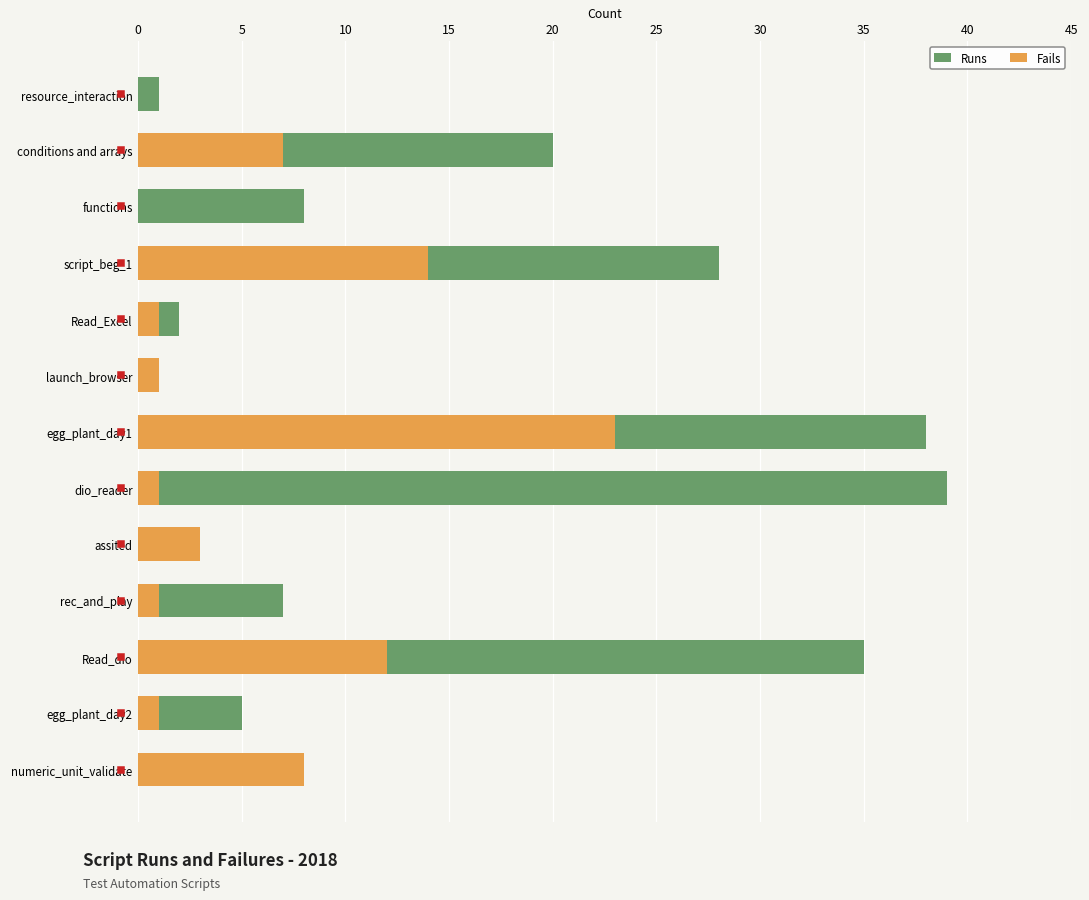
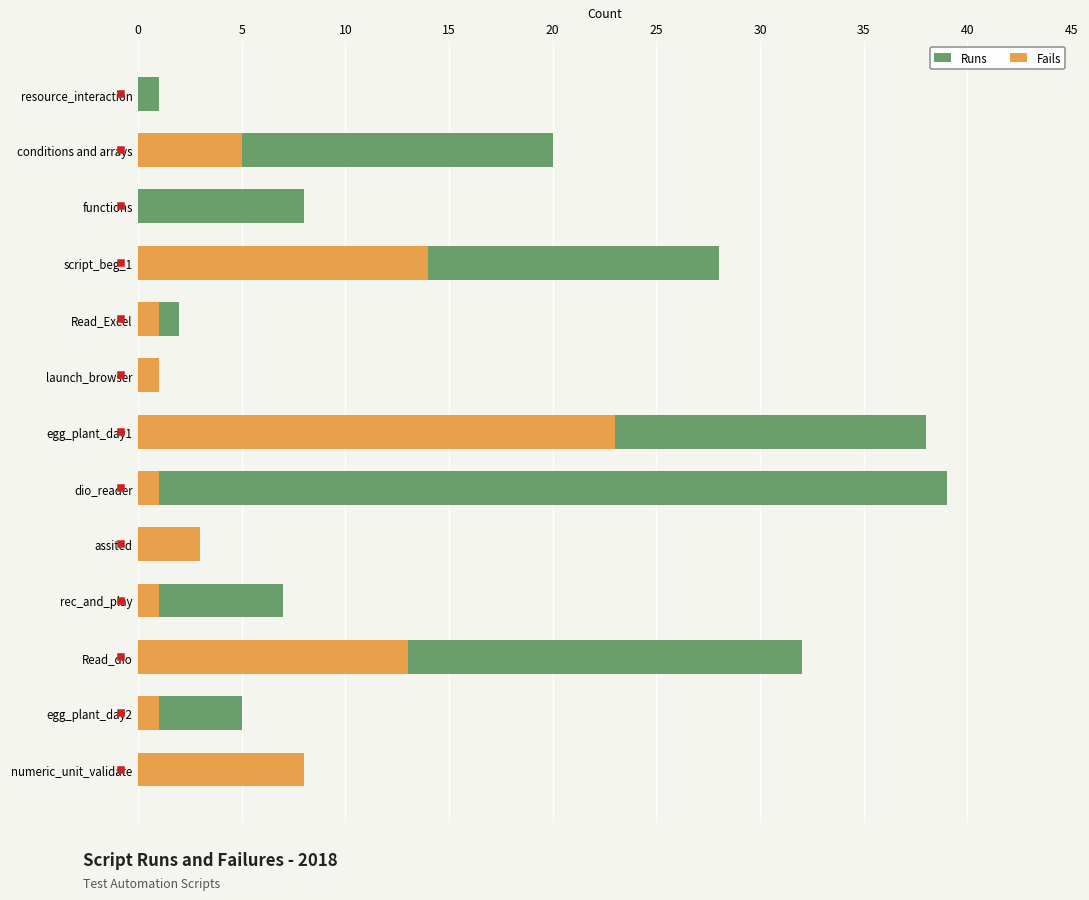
Fails, conditions and arrays: 7 -> 5
Runs, Read_dio: 35 -> 32
Fails, Read_dio: 12 -> 13
